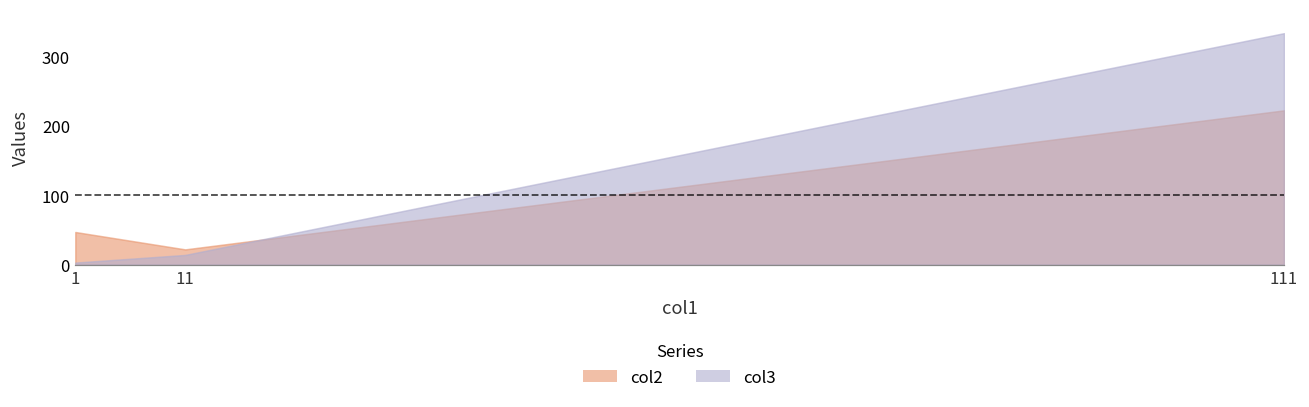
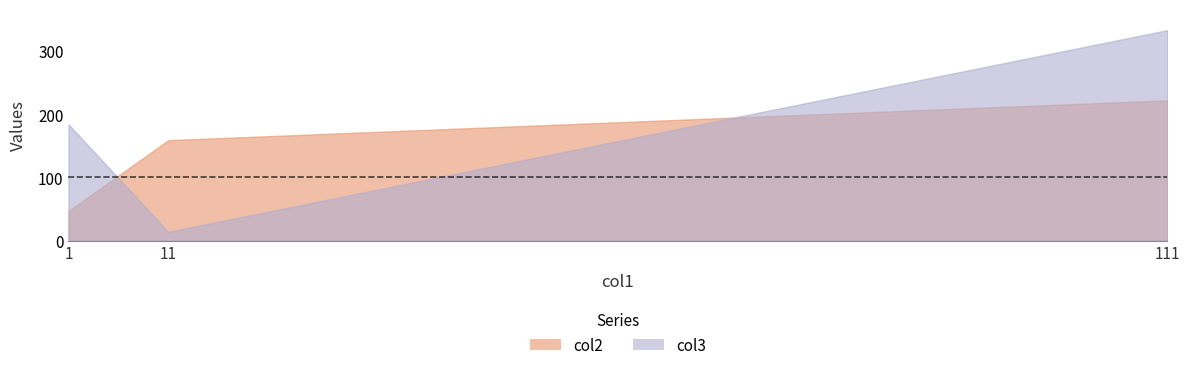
col3, 1: 0 -> 180
col2, 11: 20 -> 160
